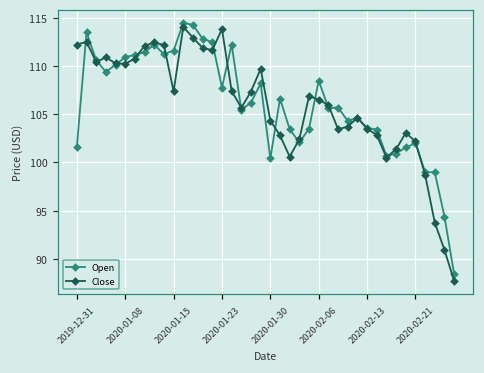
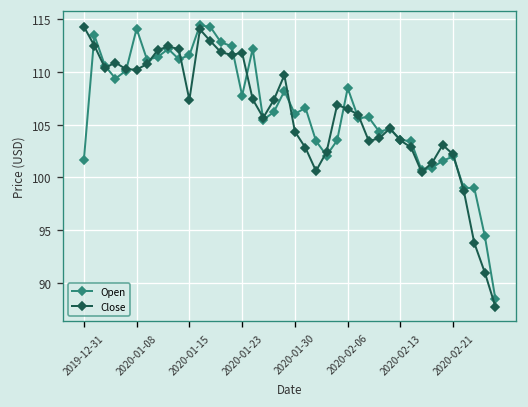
Close, 2019-12-31: 112 -> 114
Open, 2020-01-08: 111 -> 114
Close, 2020-01-23: 114 -> 112
Open, 2020-01-30: 100 -> 106
